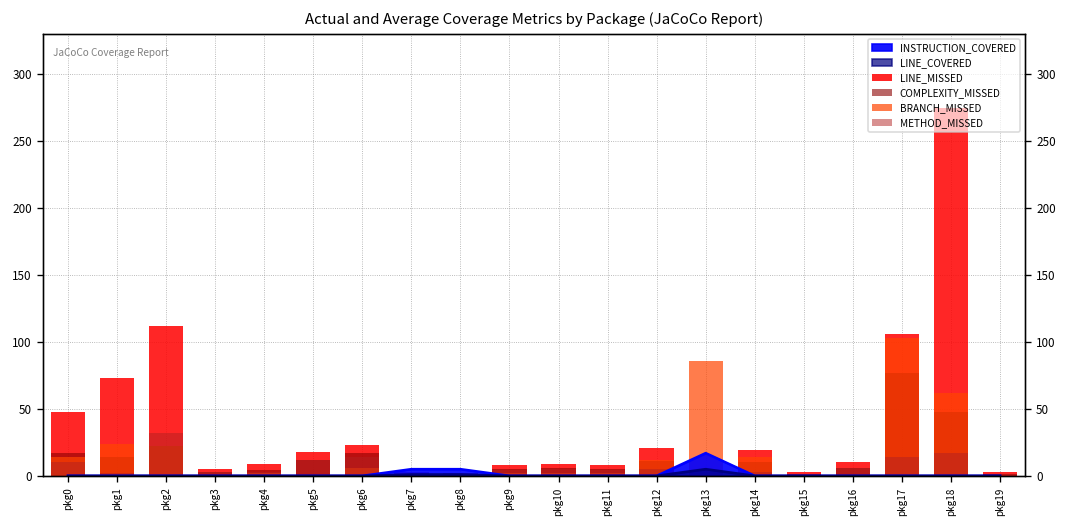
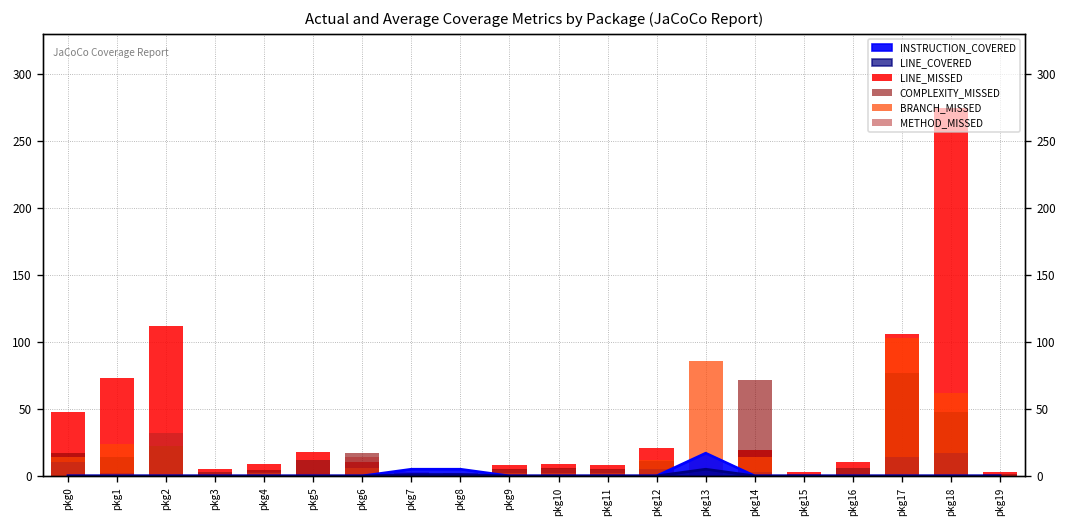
LINE_MISSED, pkg6: 23 -> 10
COMPLEXITY_MISSED, pkg14: 10 -> 72
